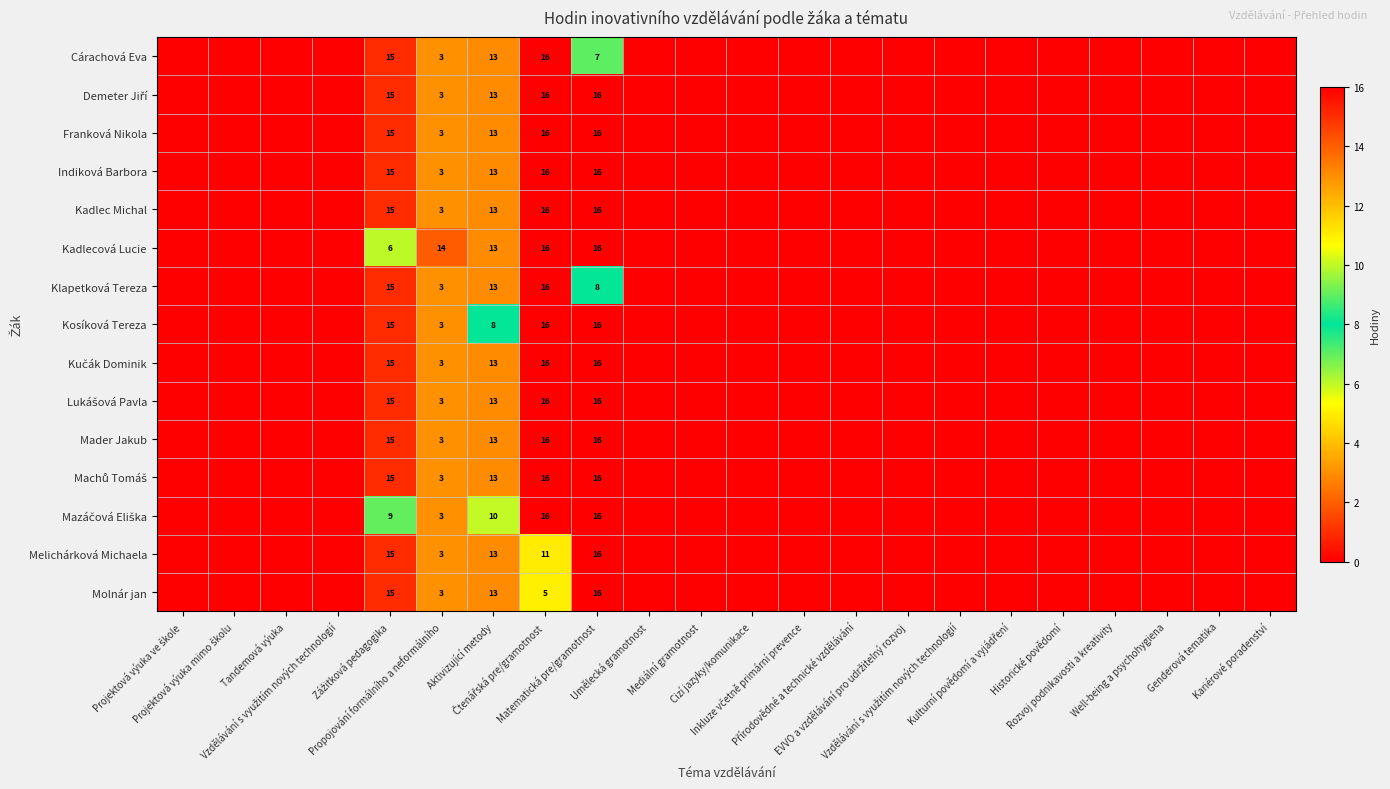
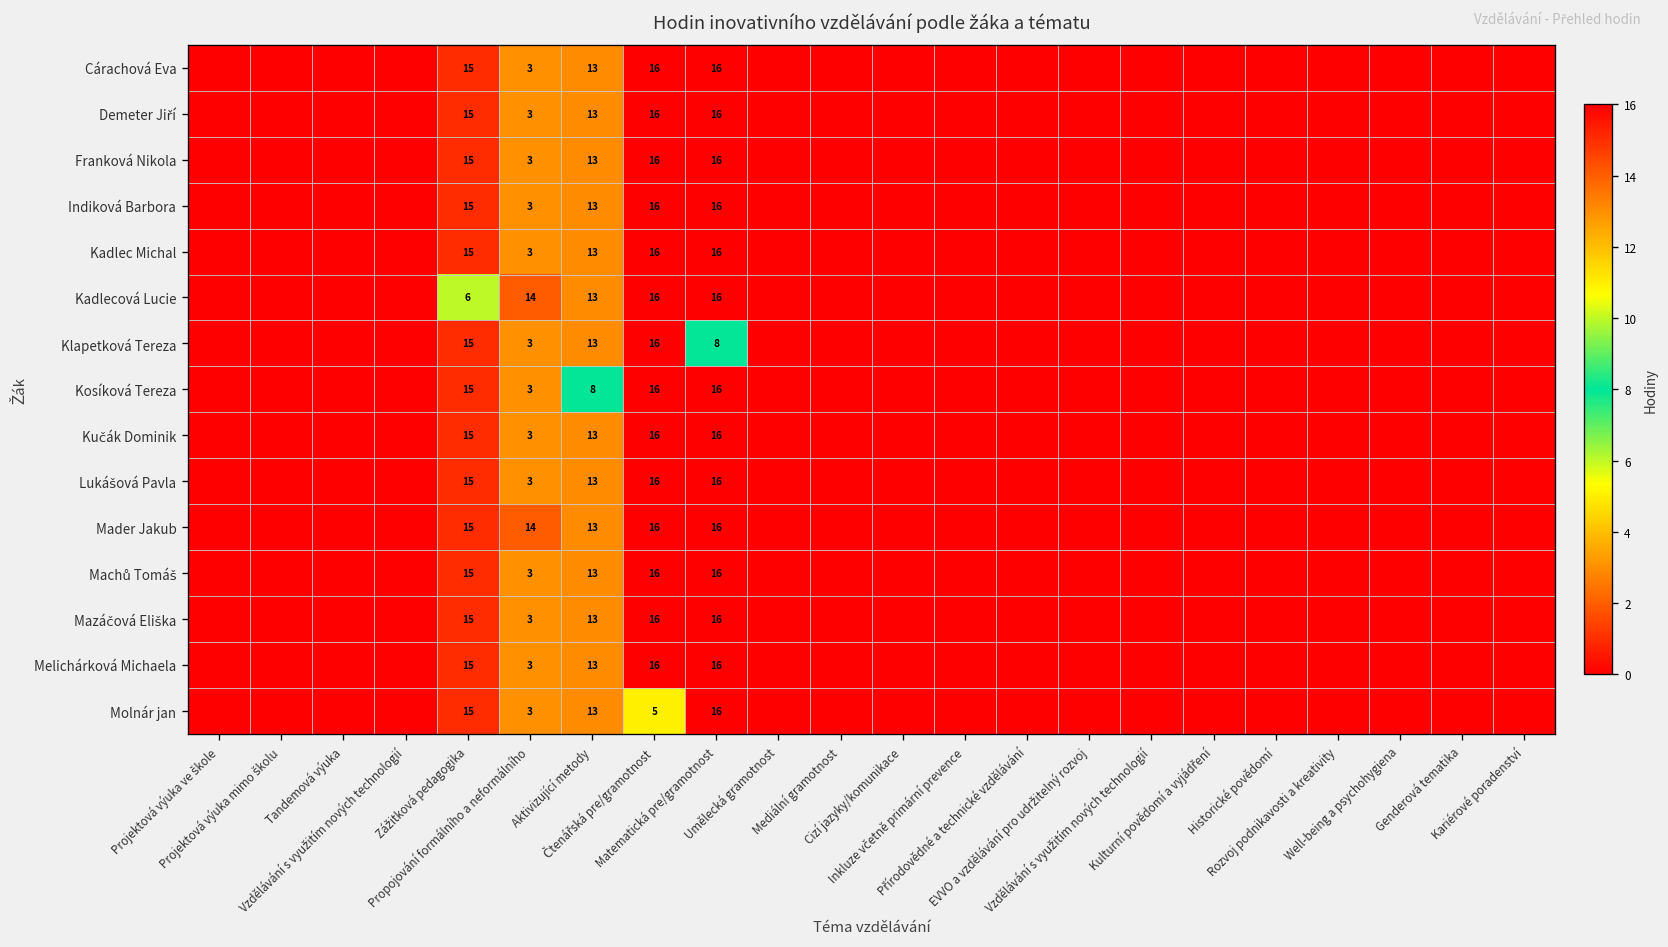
Cárachová Eva, Matematická pre/gramotnost: 7 -> 16
Mader Jakub, Propojování formálního a neformálního: 3 -> 14
Mazáčová Eliška, Zážitková pedagogika: 9 -> 15
Mazáčová Eliška, Aktivizující metody: 10 -> 13
Melichárková Michaela, Čtenářská pre/gramotnost: 11 -> 16
